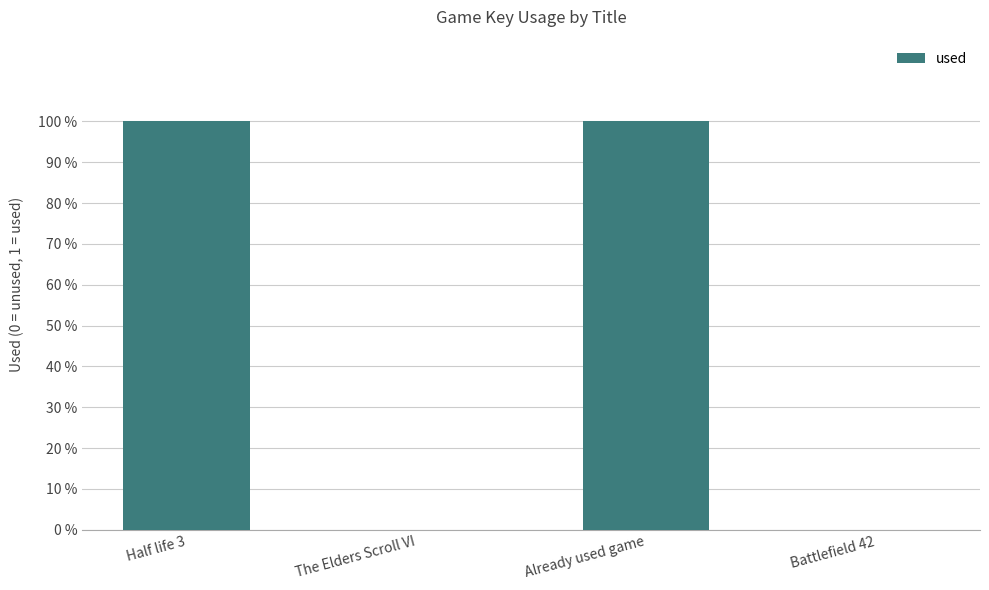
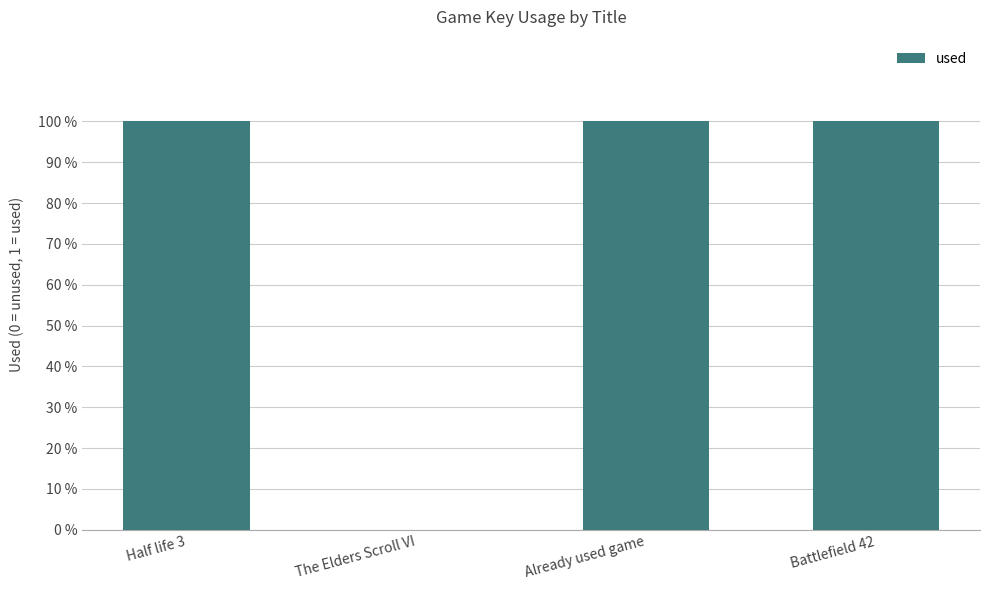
Battlefield 42: 0 % -> 100 %
